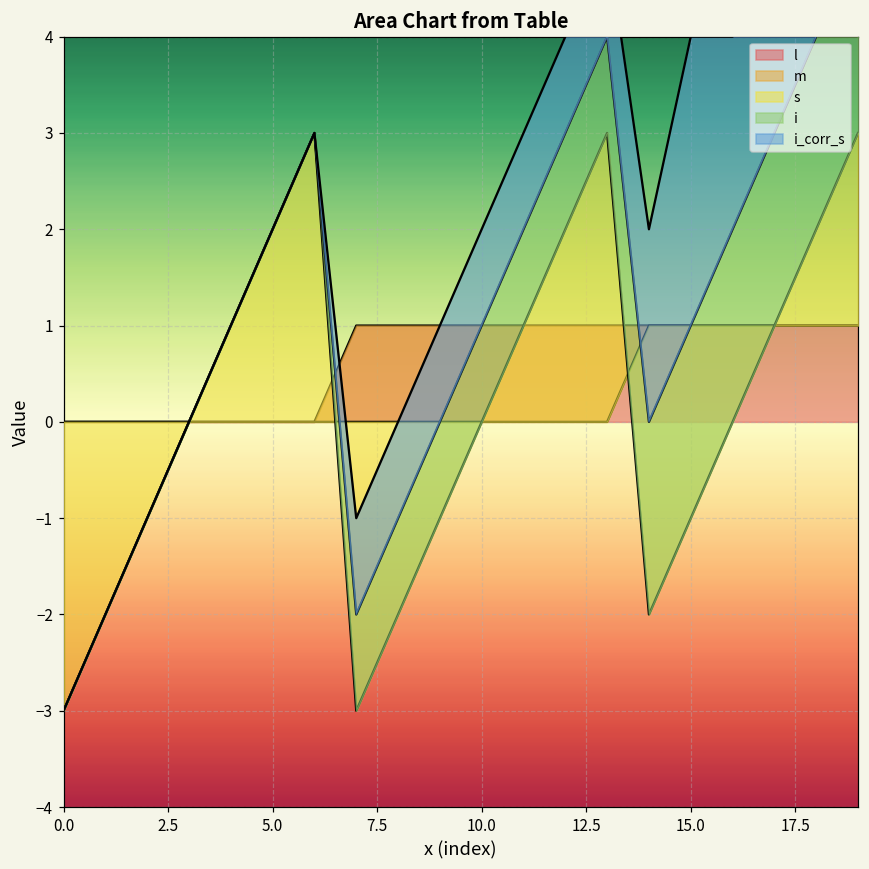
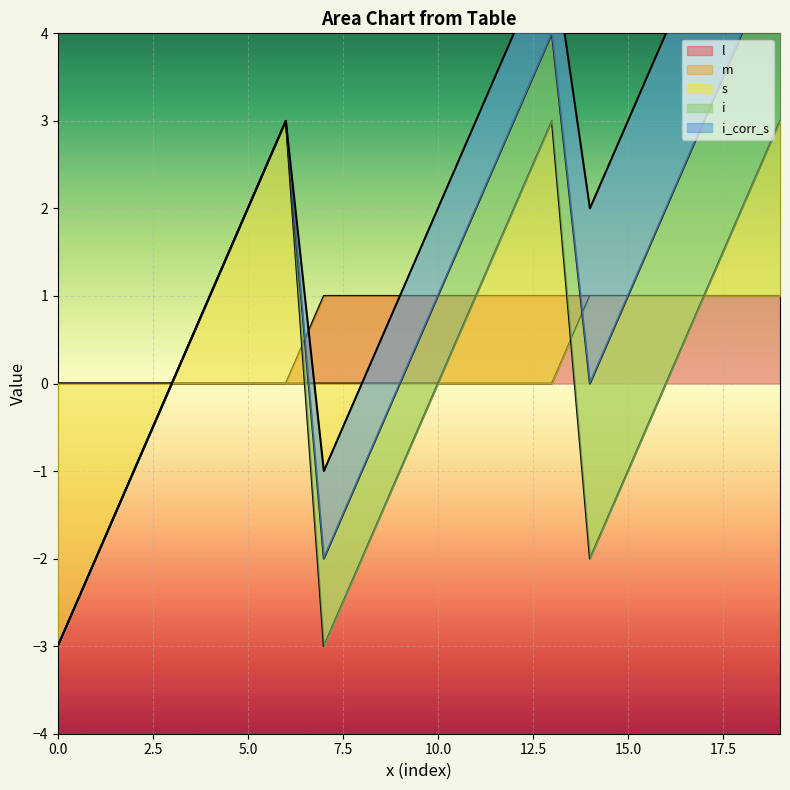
i_corr_s, 15.0: 3 -> 2
